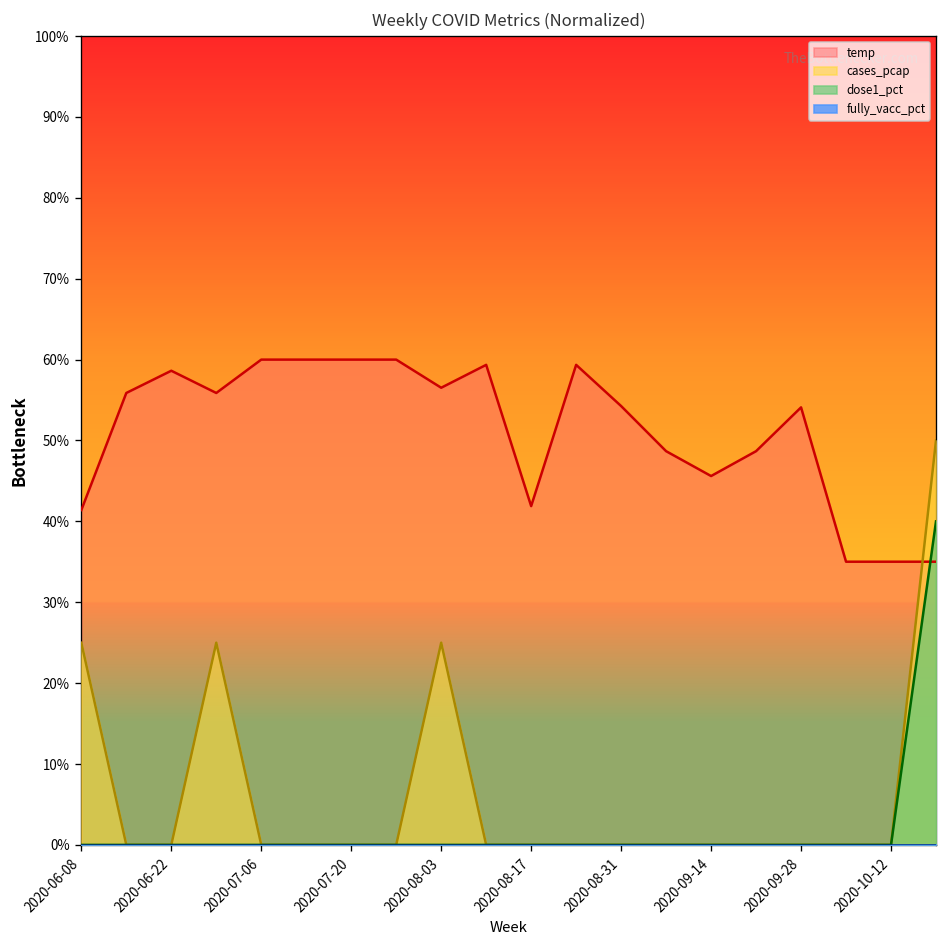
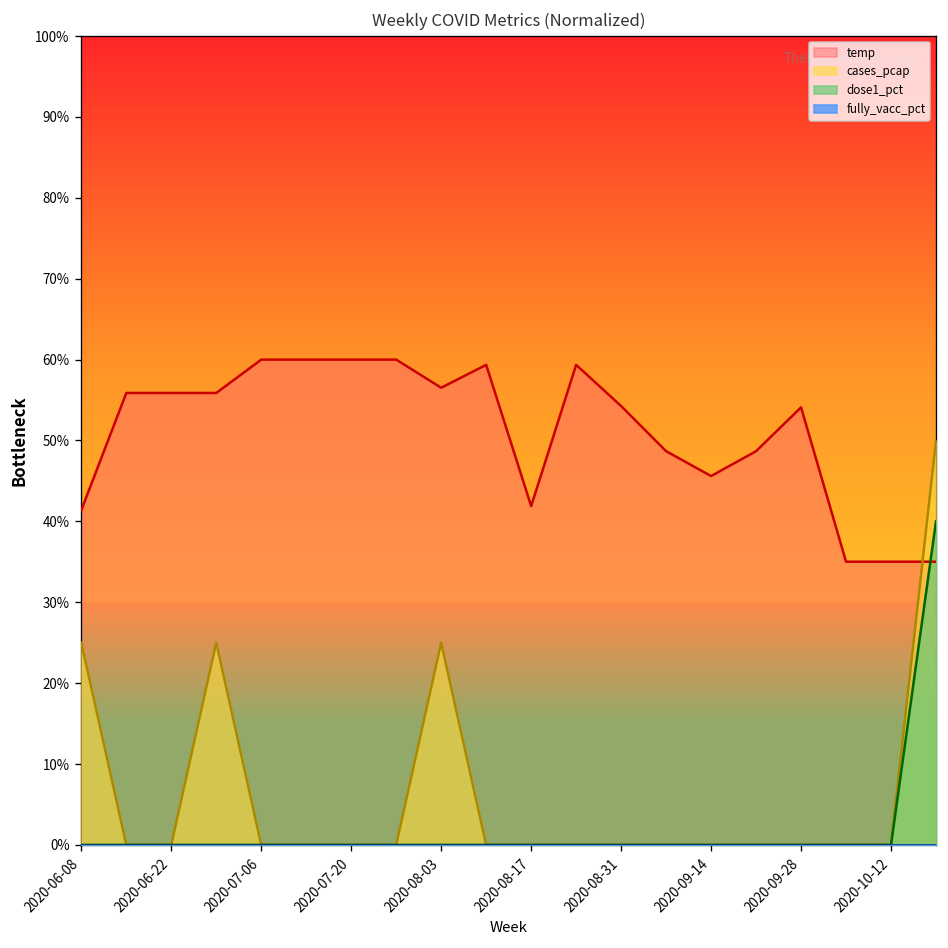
temp, 2020-06-22: 59% -> 56%
